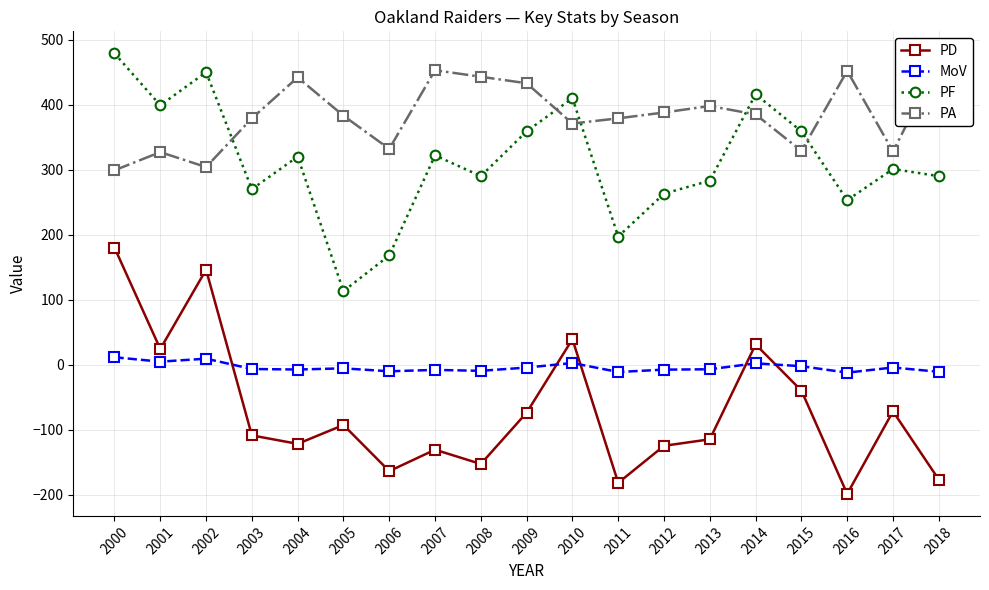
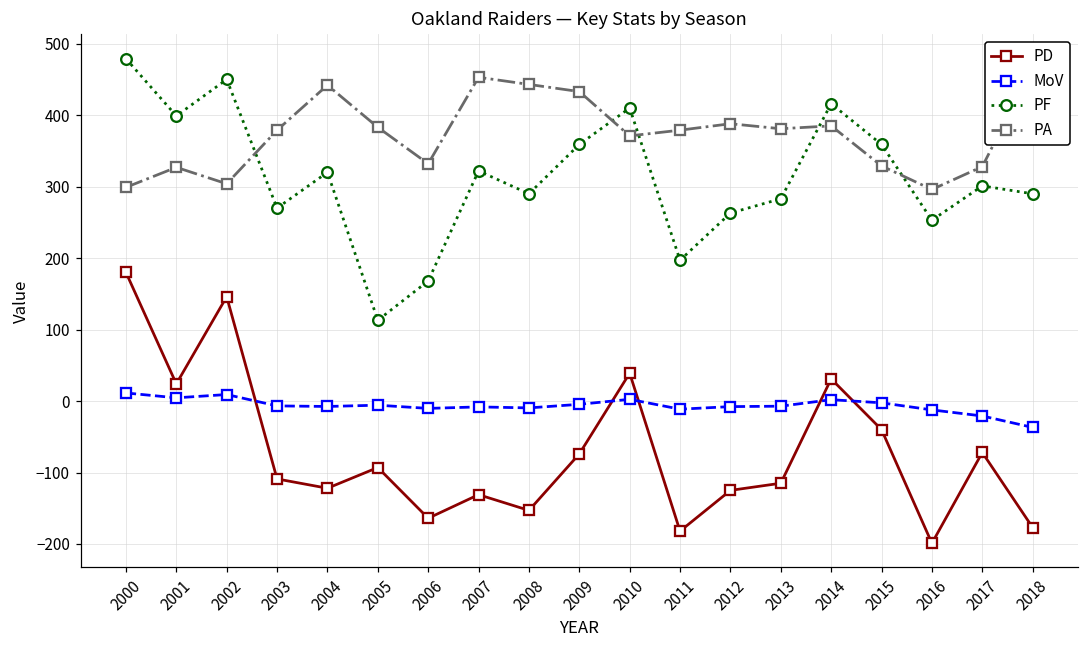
PA, 2013: 400 -> 380
PA, 2016: 450 -> 300
MoV, 2017: 0 -> -20
MoV, 2018: -10 -> -40
